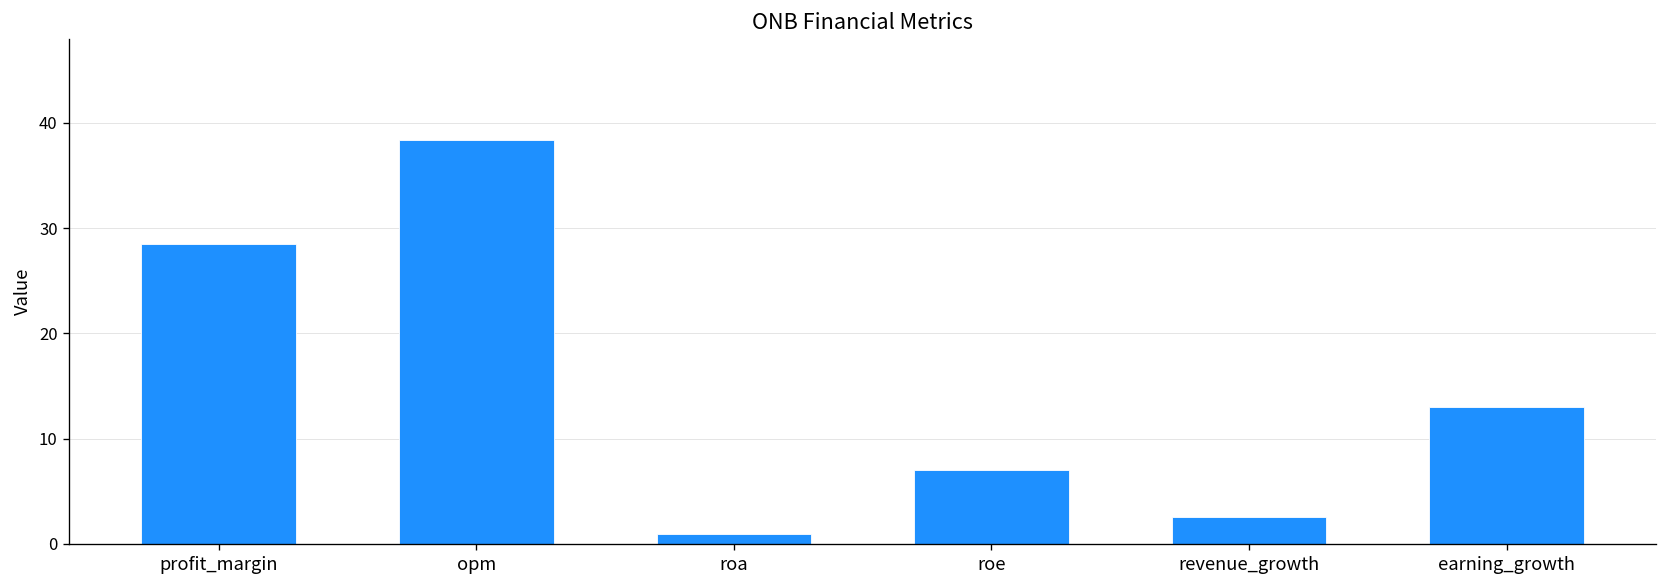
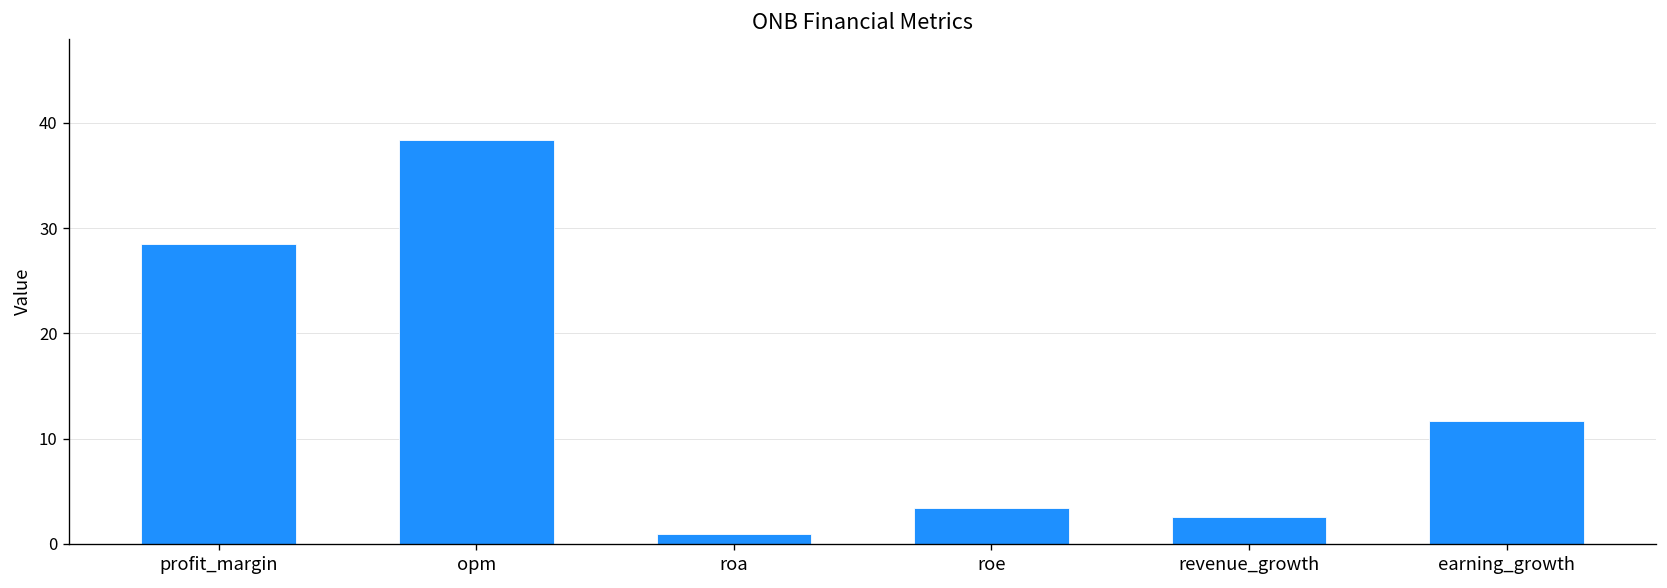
roe: 7 -> 3
earning_growth: 13 -> 12
